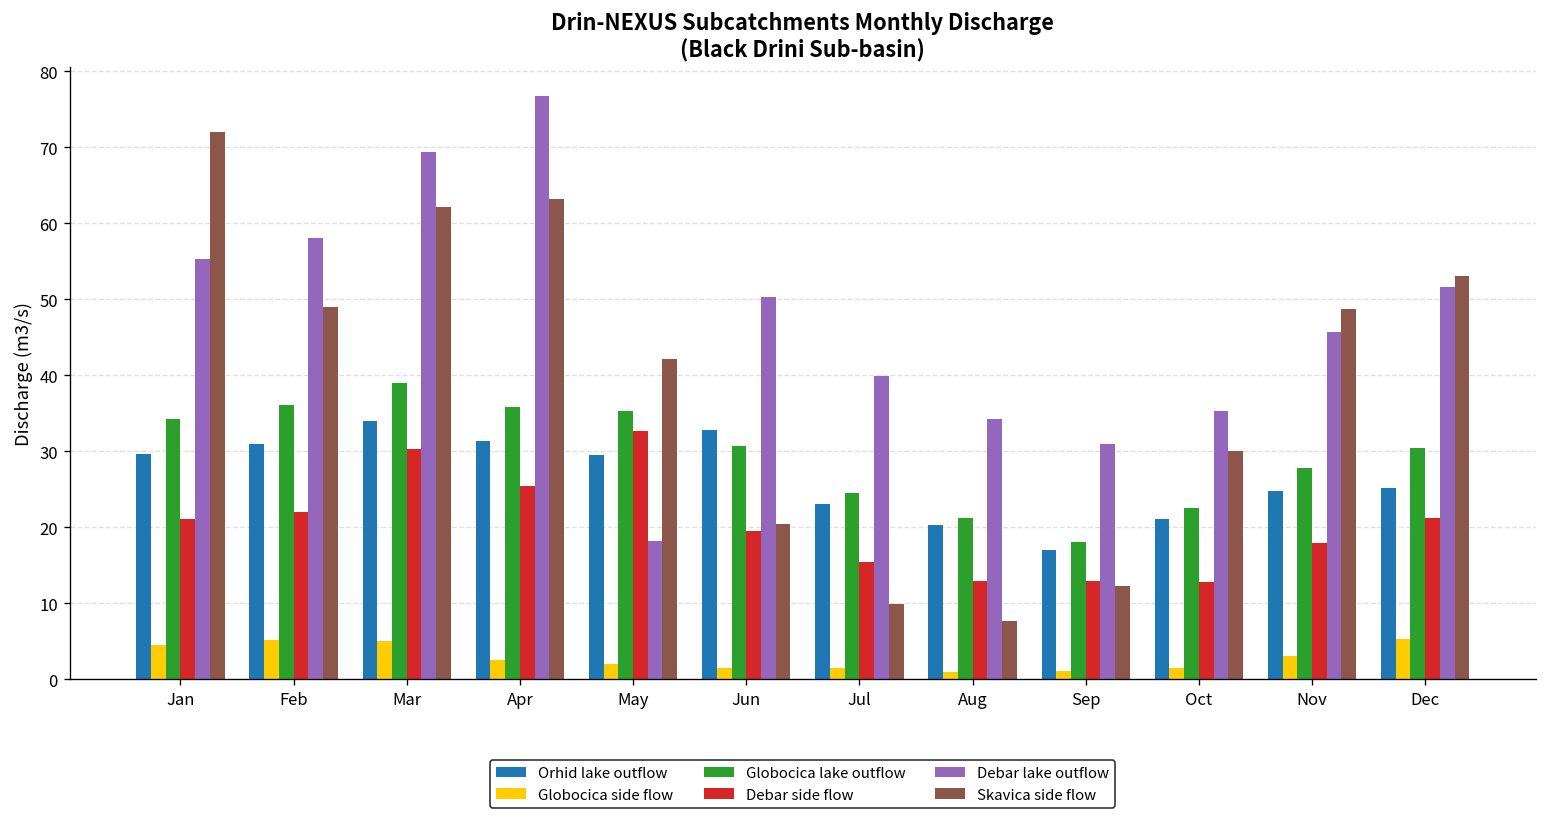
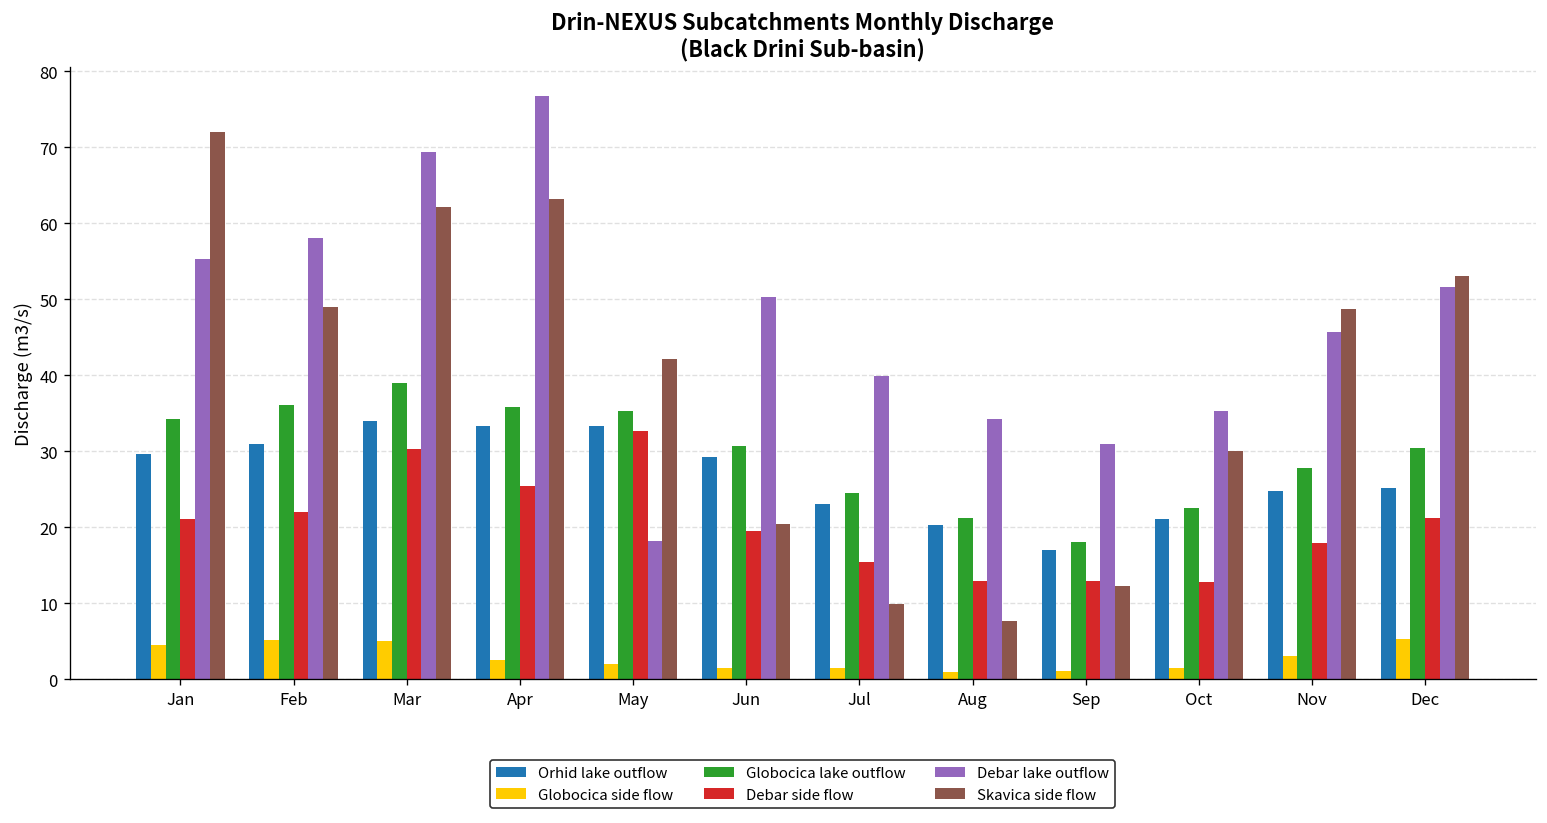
Orhid lake outflow, Apr: 31 -> 33
Orhid lake outflow, May: 30 -> 33
Orhid lake outflow, Jun: 33 -> 29
